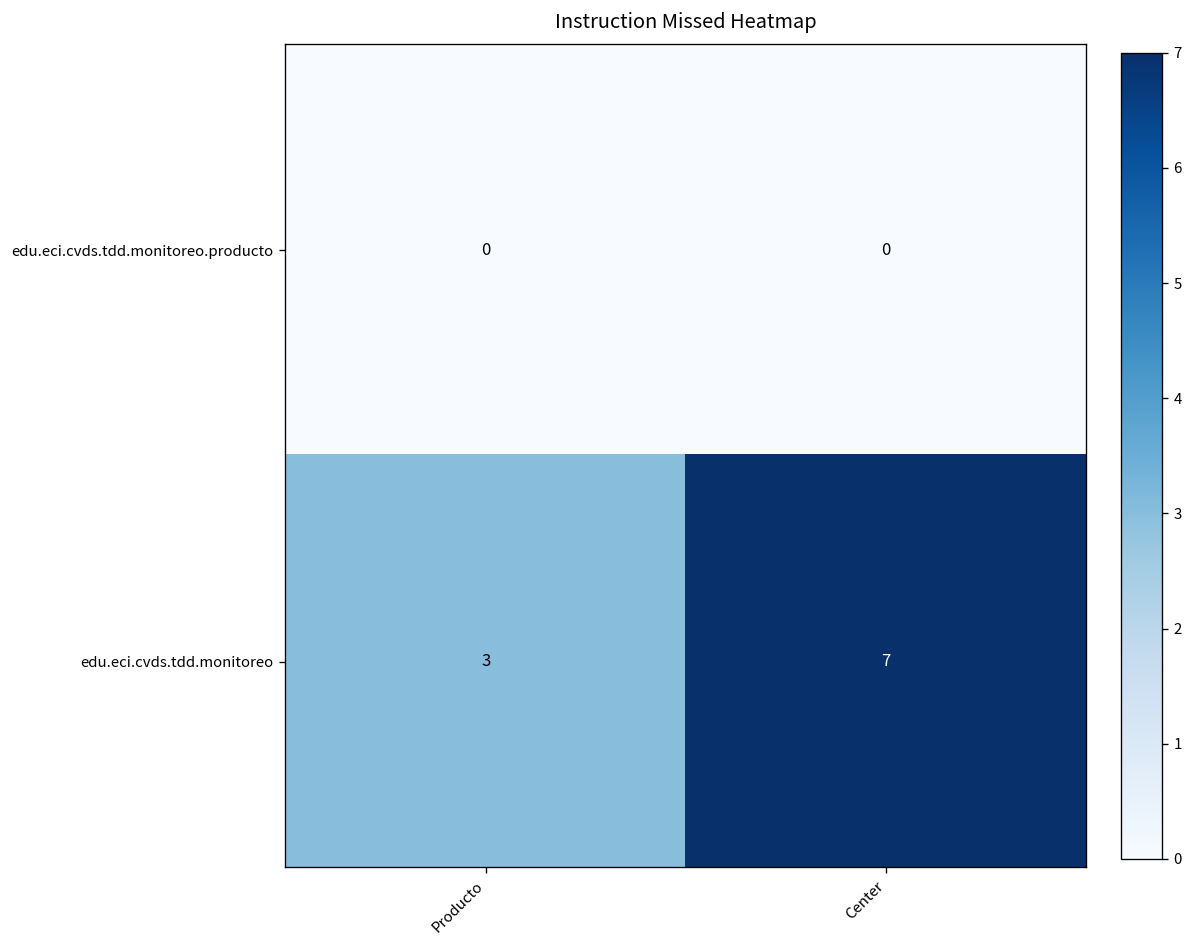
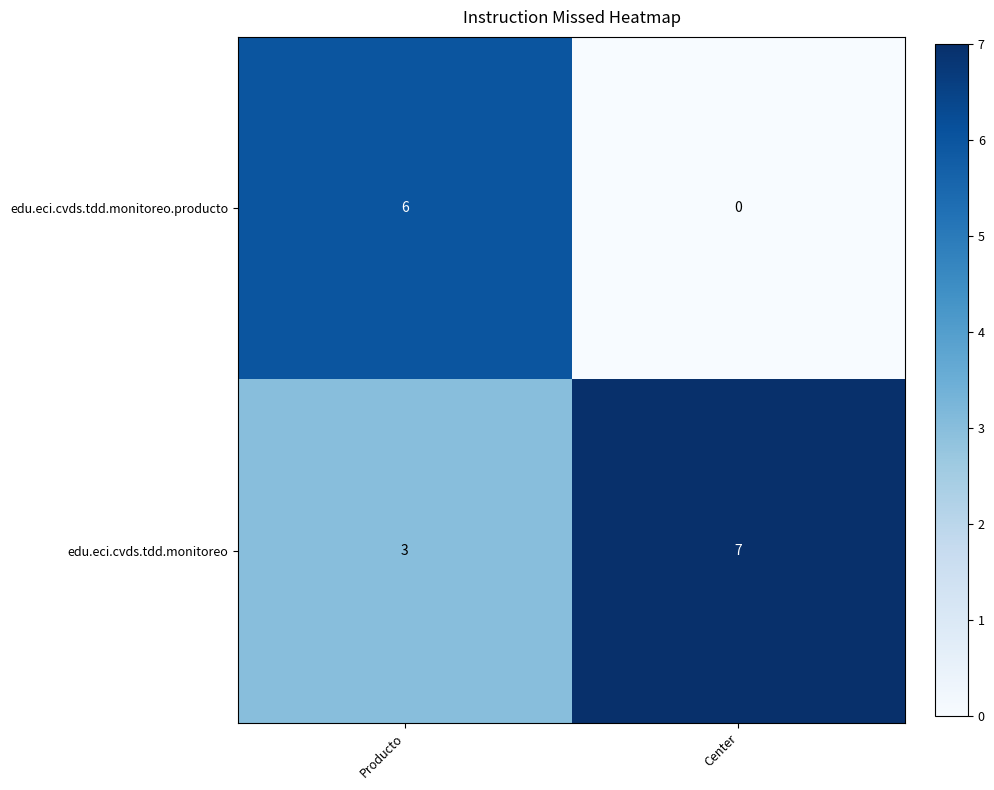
edu.eci.cvds.tdd.monitoreo.producto, Producto: 0 -> 6
